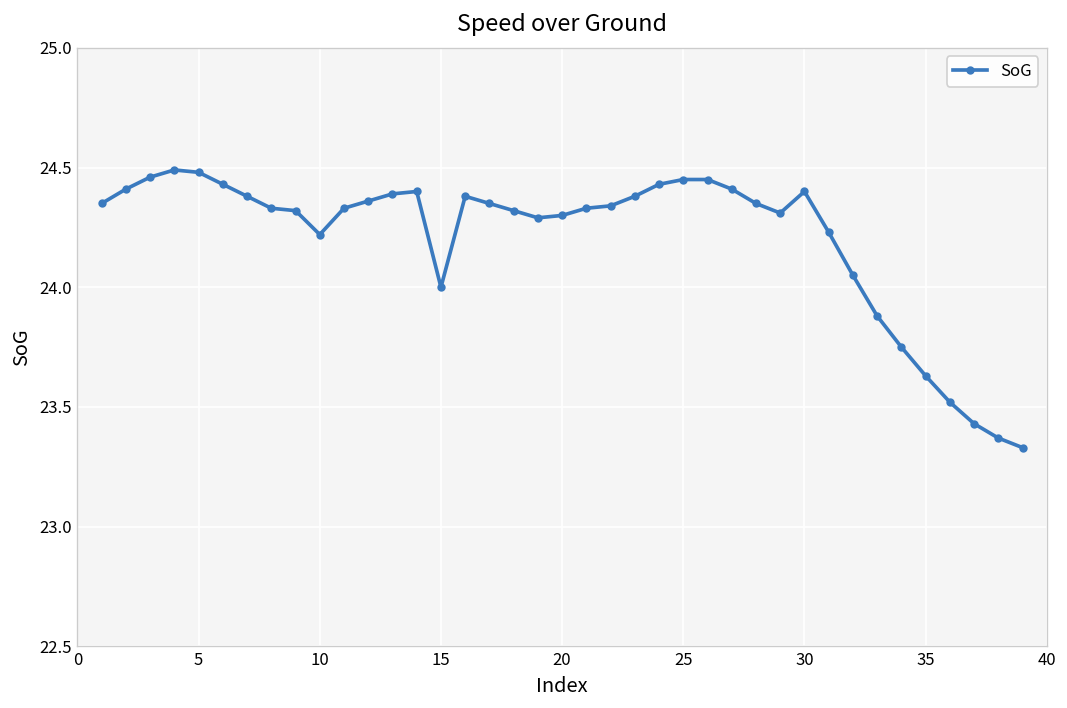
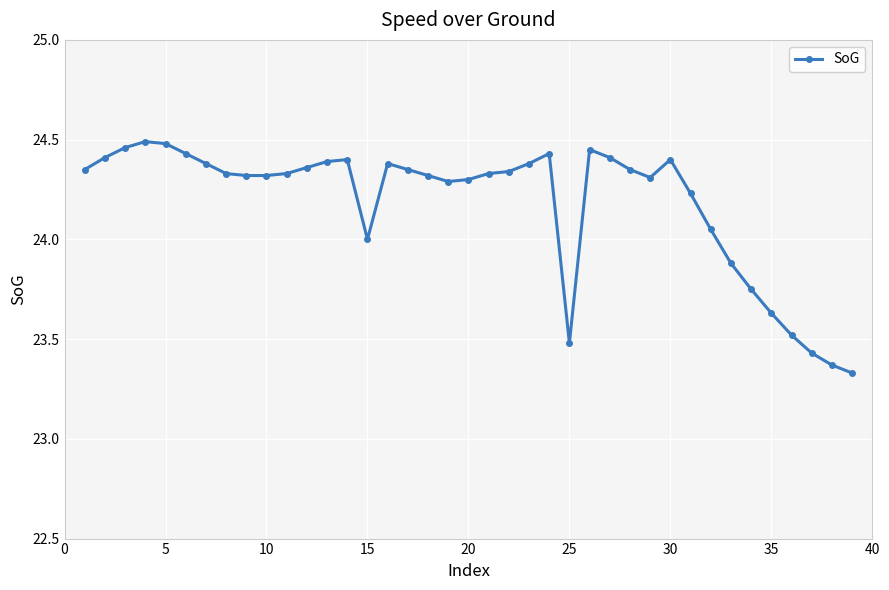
10: 24.22 -> 24.32
25: 24.45 -> 23.48
